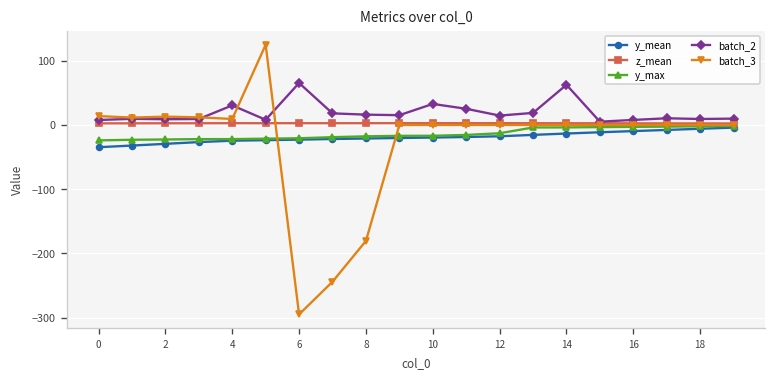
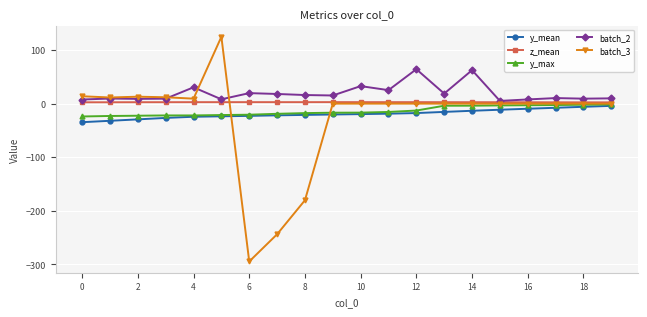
batch_2, 6: 70 -> 20
batch_2, 12: 10 -> 60
